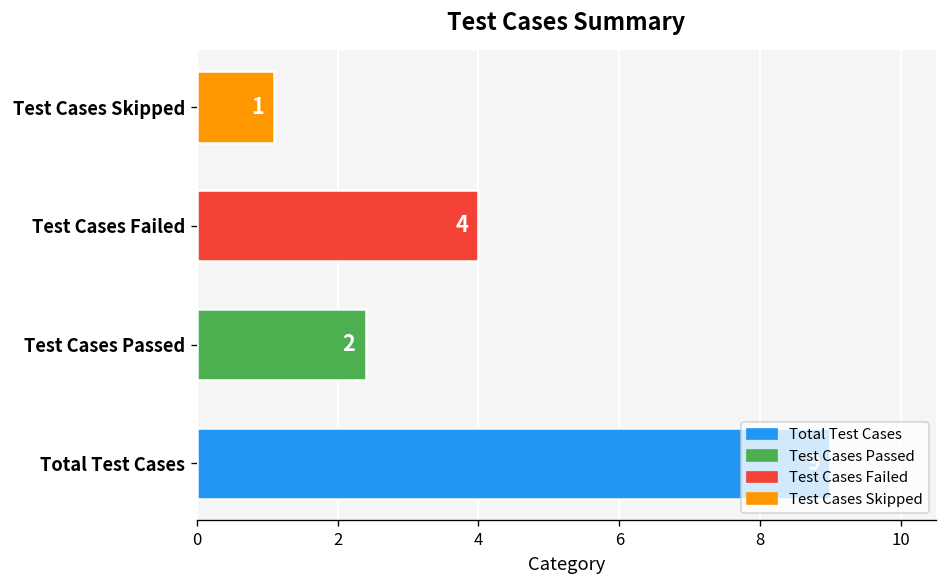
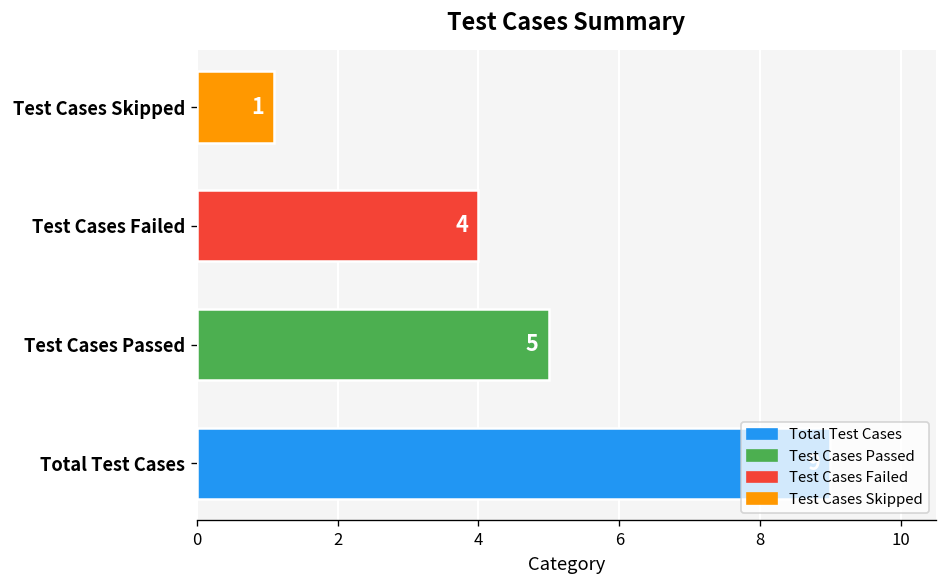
Test Cases Passed: 2 -> 5
